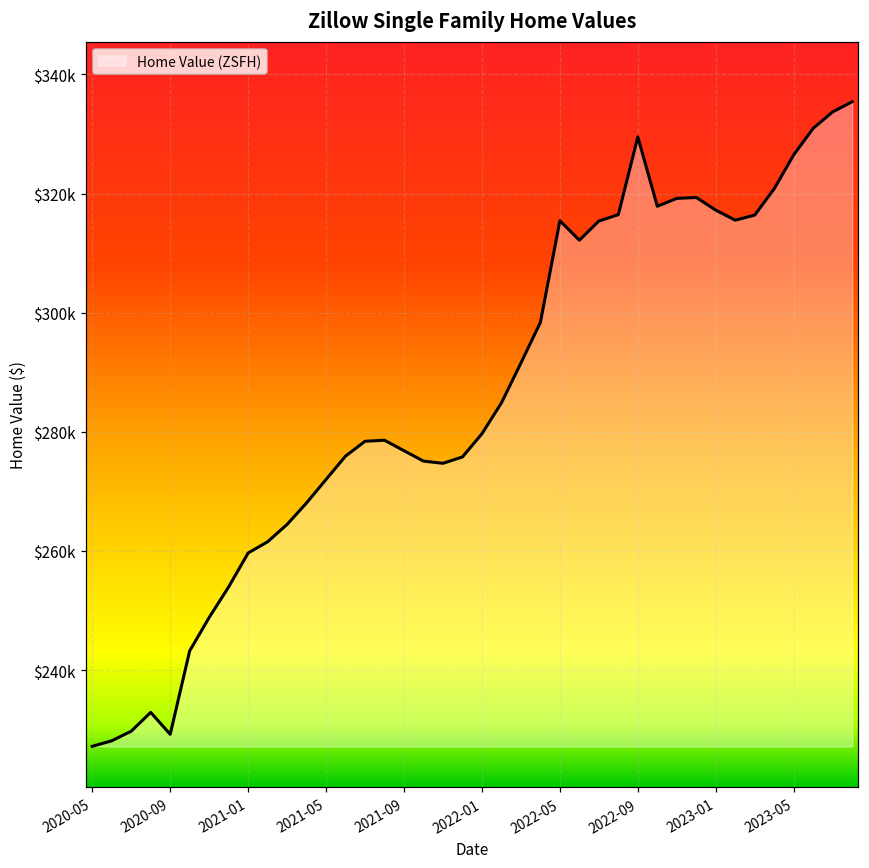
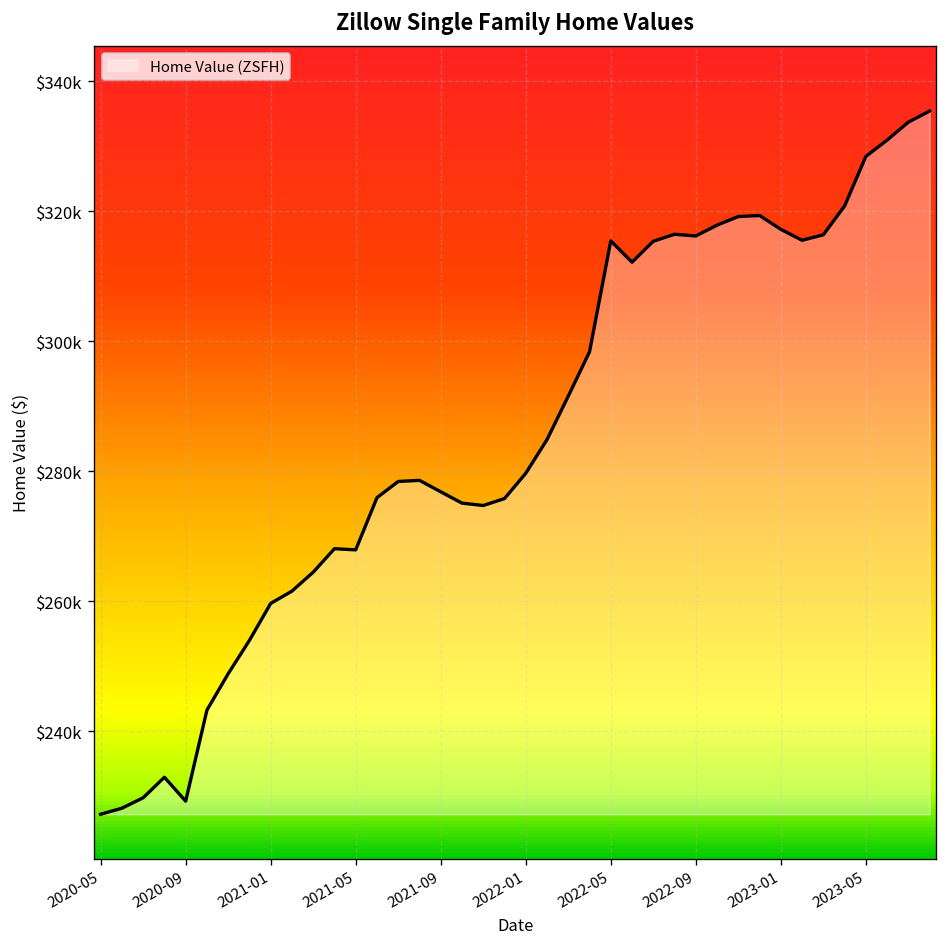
2021-05: $272000 -> $268000
2022-09: $330000 -> $316000
2023-05: $326000 -> $328000
